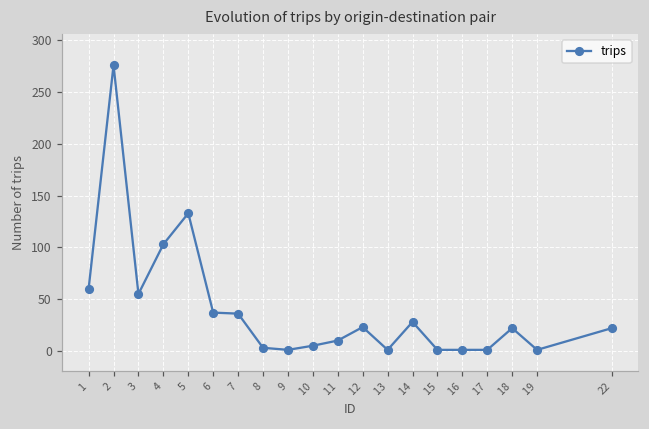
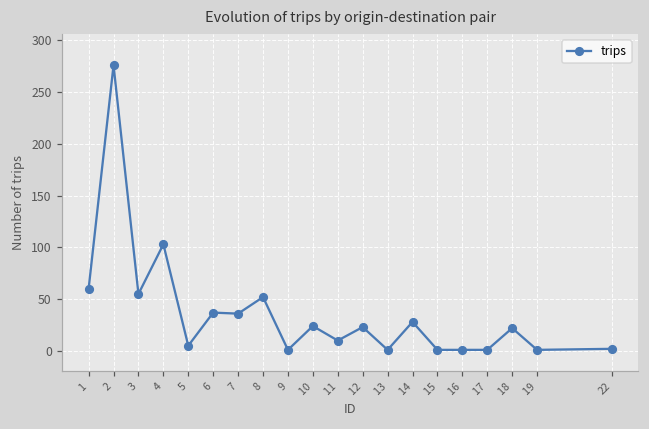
5: 130 -> 10
8: 0 -> 50
10: 10 -> 20
22: 20 -> 0
